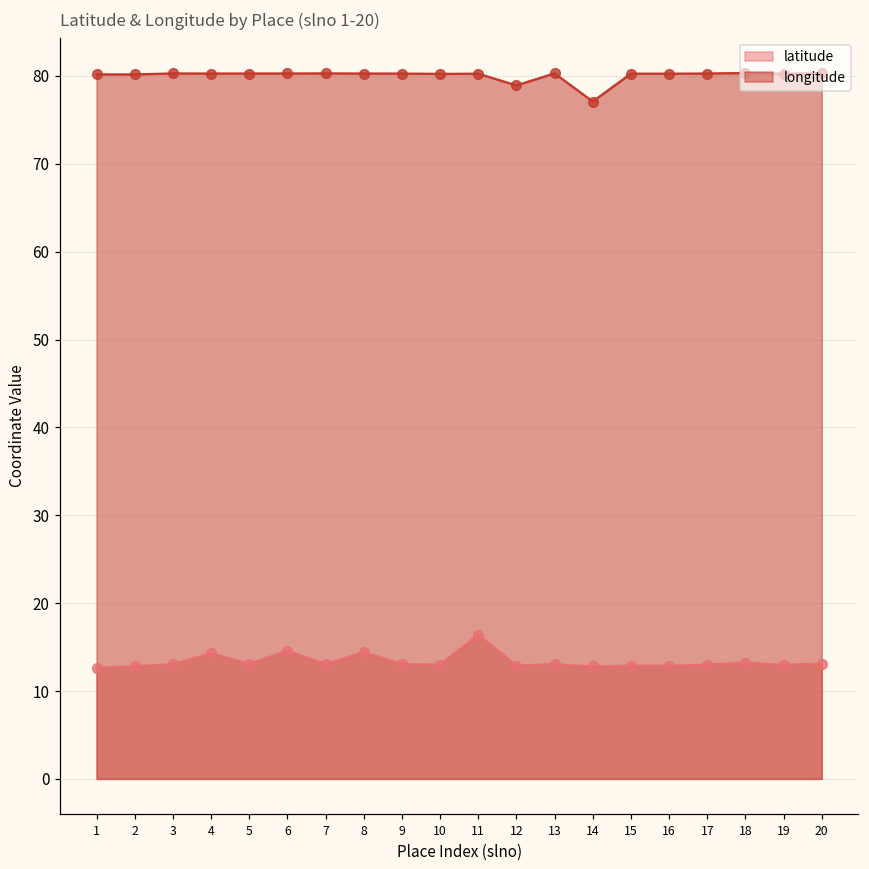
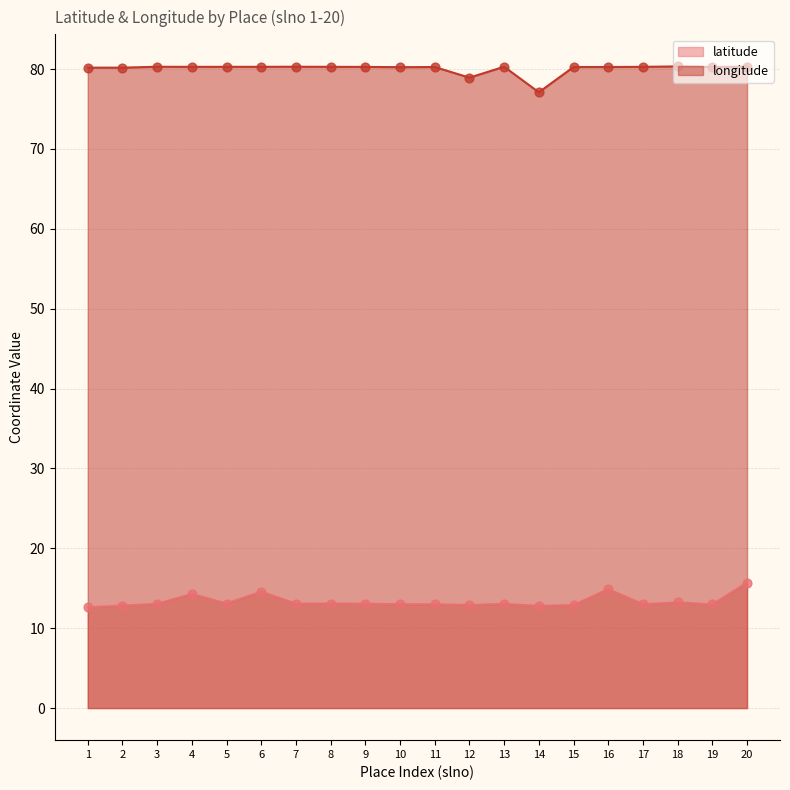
latitude, 8: 14 -> 13
latitude, 11: 16 -> 13
latitude, 16: 13 -> 15
latitude, 20: 13 -> 16
